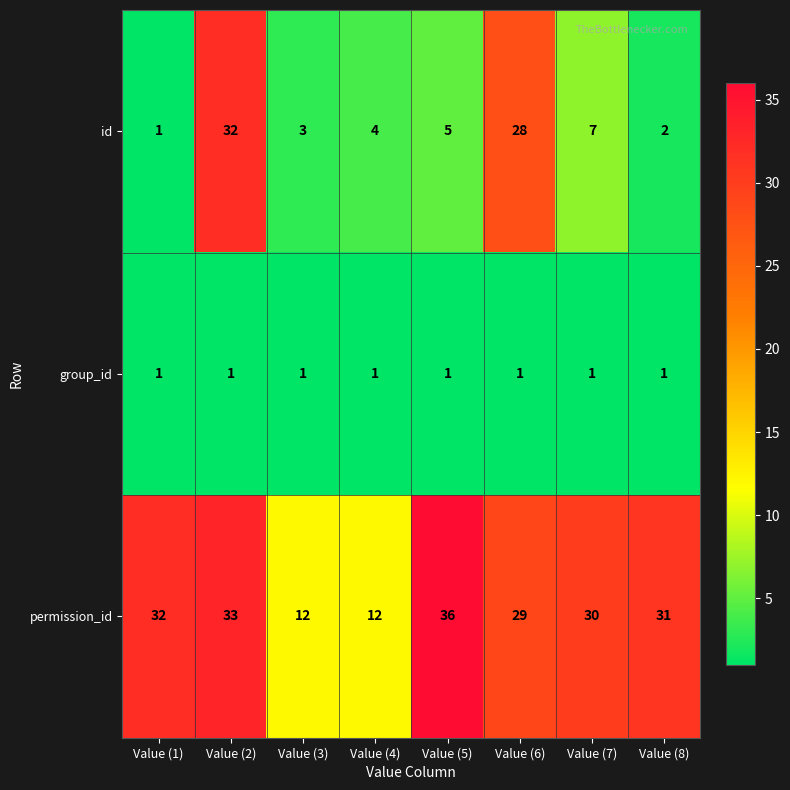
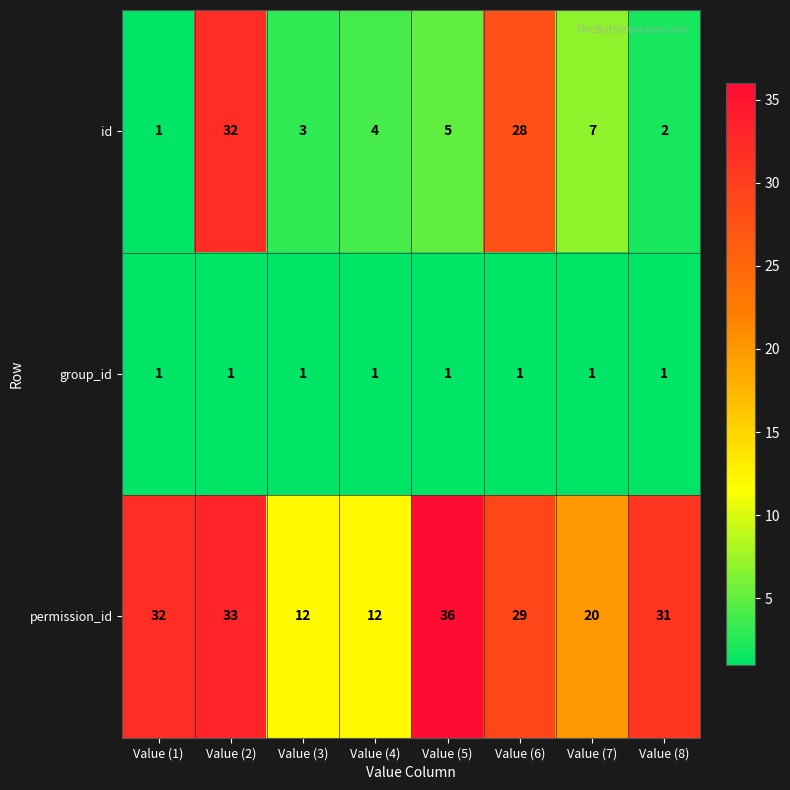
permission_id, Value (7): 30 -> 20
